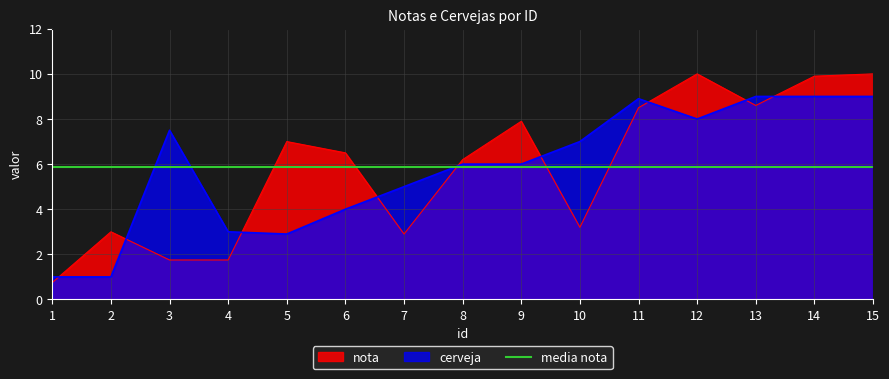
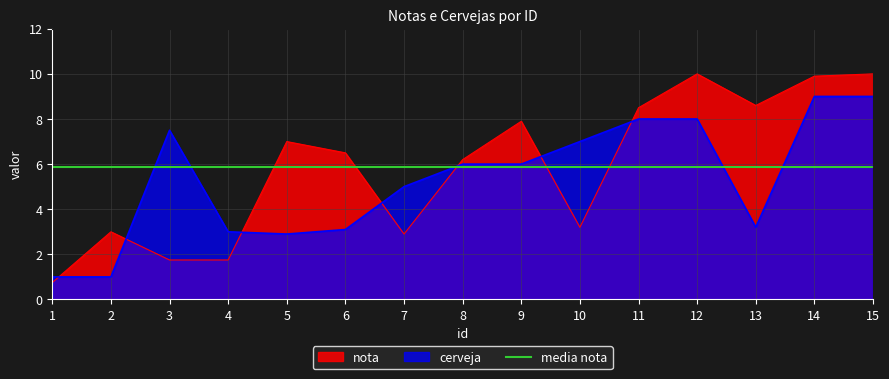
cerveja, 6: 4.0 -> 3.1
cerveja, 11: 8.9 -> 8.0
cerveja, 13: 9.0 -> 3.2
